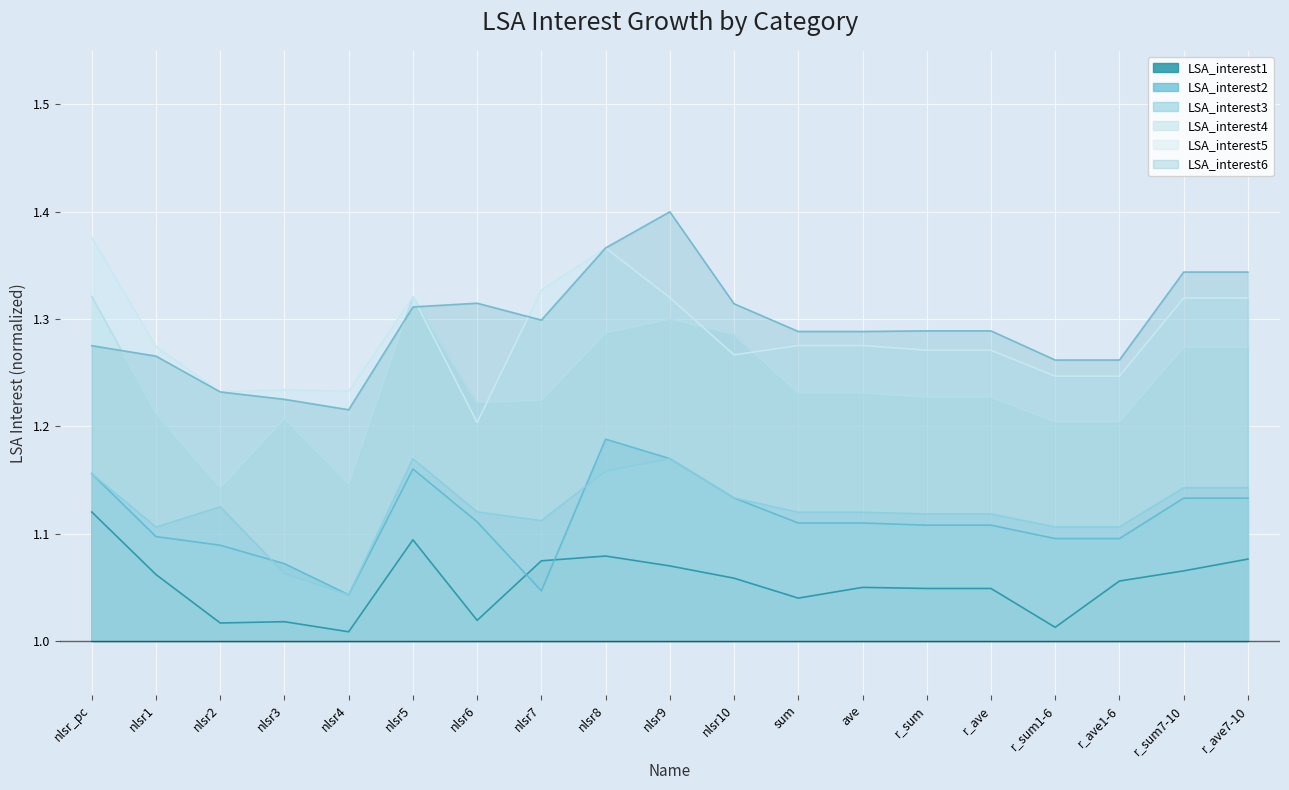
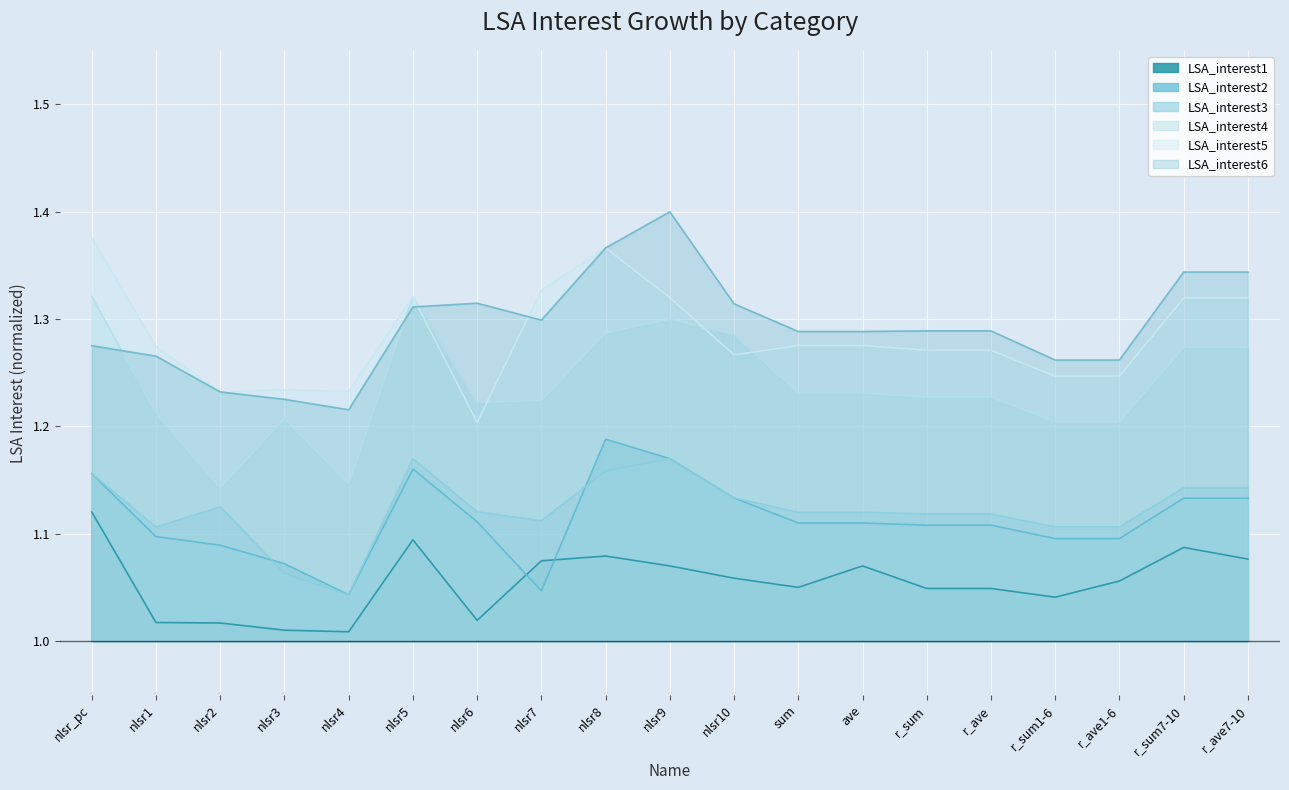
LSA_interest1, nlsr1: 1.062 -> 1.017
LSA_interest1, nlsr3: 1.018 -> 1.010
LSA_interest1, sum: 1.04 -> 1.05
LSA_interest1, ave: 1.05 -> 1.07
LSA_interest1, r_sum1-6: 1.013 -> 1.041
LSA_interest1, r_sum7-10: 1.065 -> 1.087
